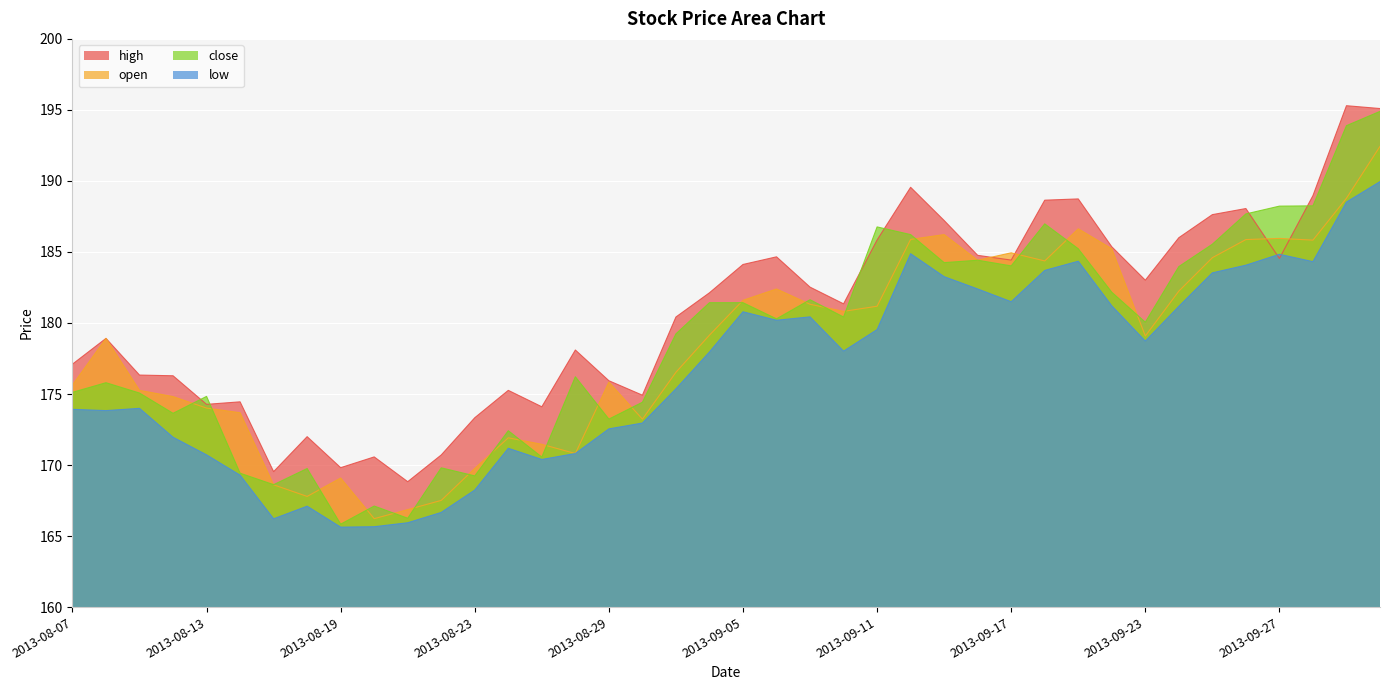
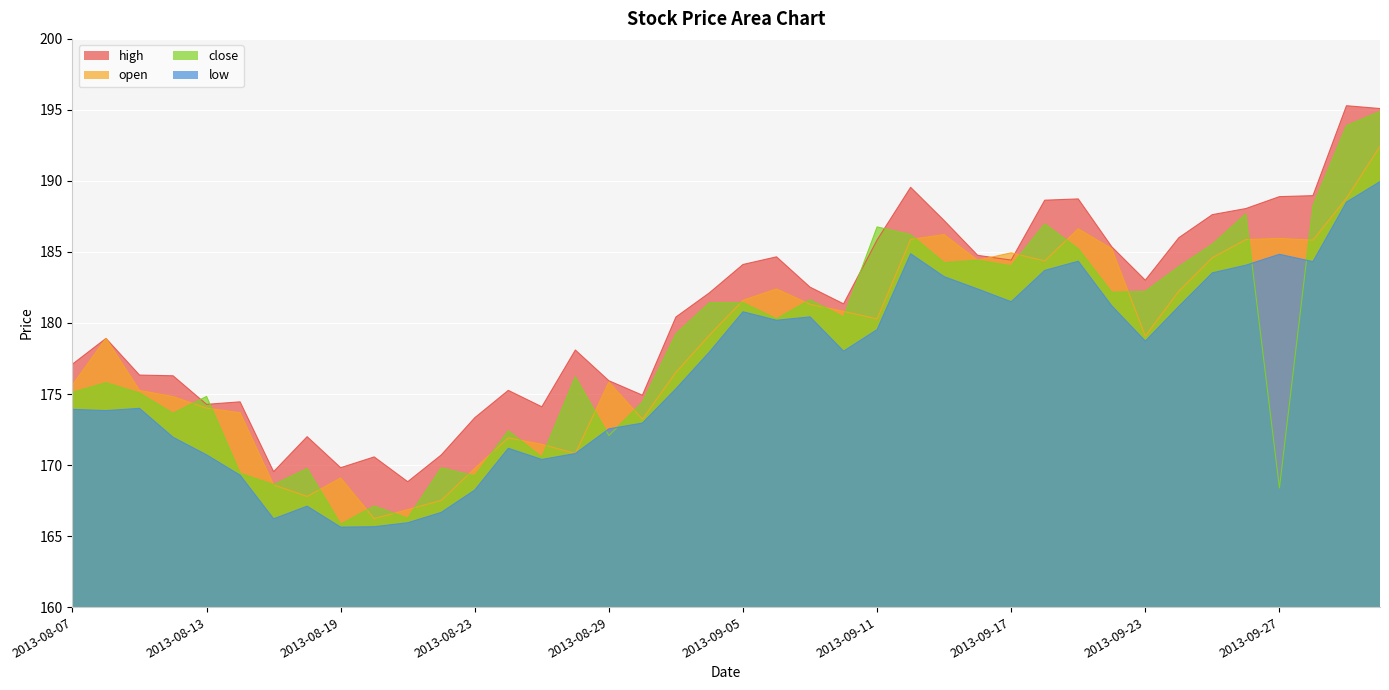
close, 2013-08-29: 173.2 -> 172.1
open, 2013-09-11: 181.2 -> 180.3
close, 2013-09-23: 180.1 -> 182.2
high, 2013-09-27: 184.5 -> 188.9
close, 2013-09-27: 188.2 -> 168.4
